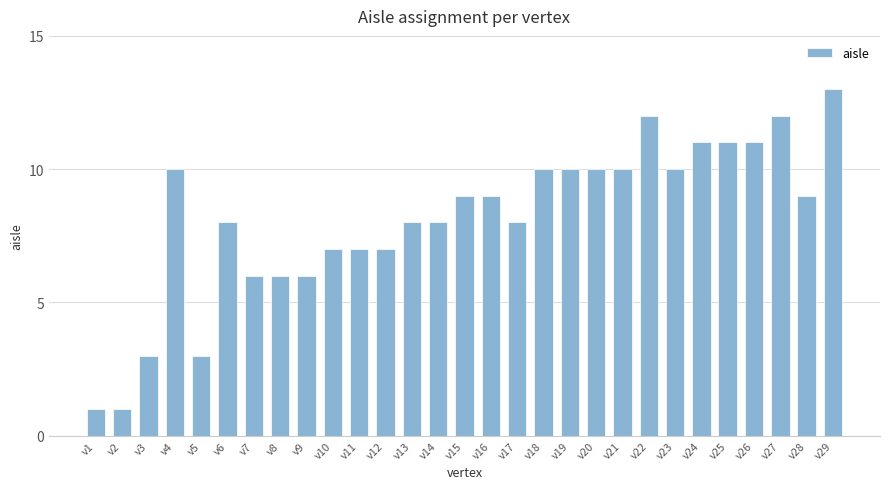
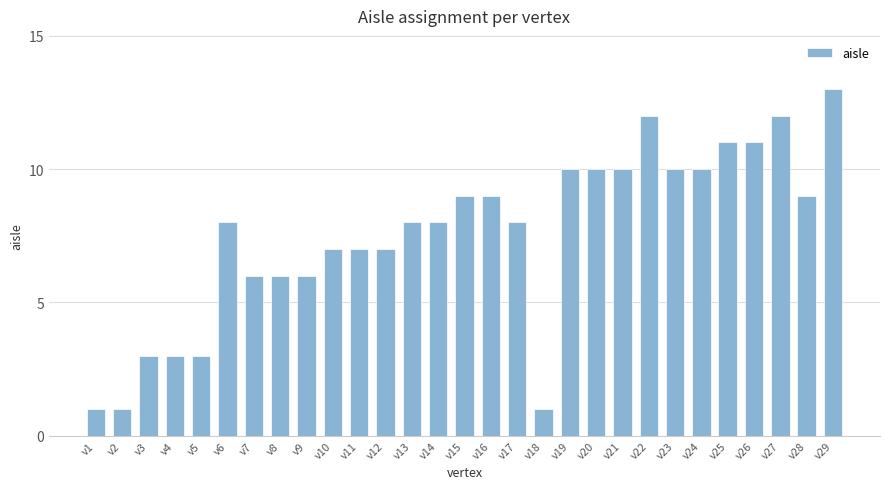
v4: 10 -> 3
v18: 10 -> 1
v24: 11 -> 10
